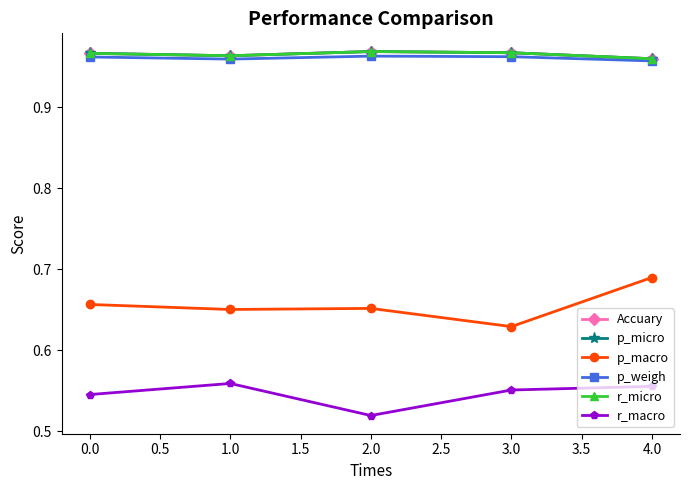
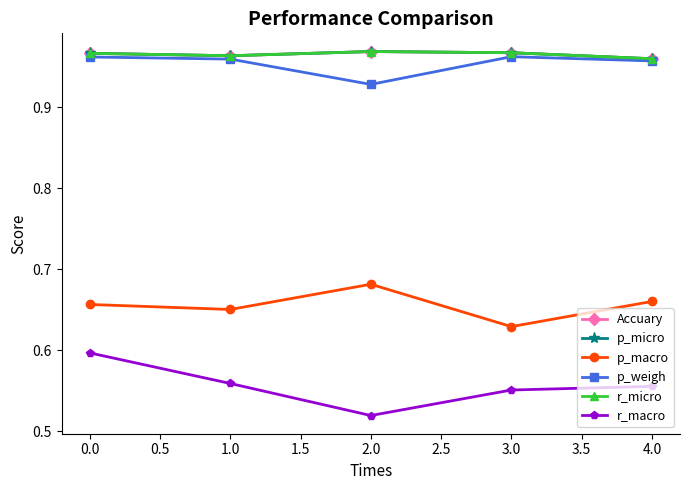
r_macro, 0.0: 0.55 -> 0.60
p_macro, 2.0: 0.65 -> 0.68
p_weigh, 2.0: 0.96 -> 0.93
p_macro, 4.0: 0.69 -> 0.66
